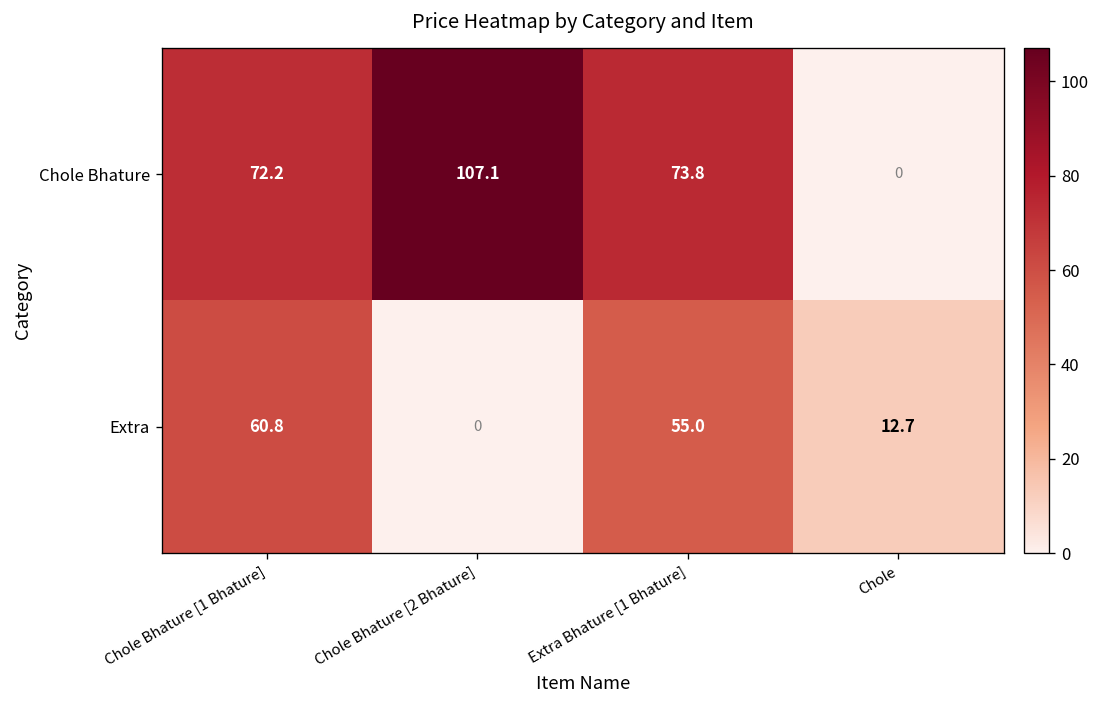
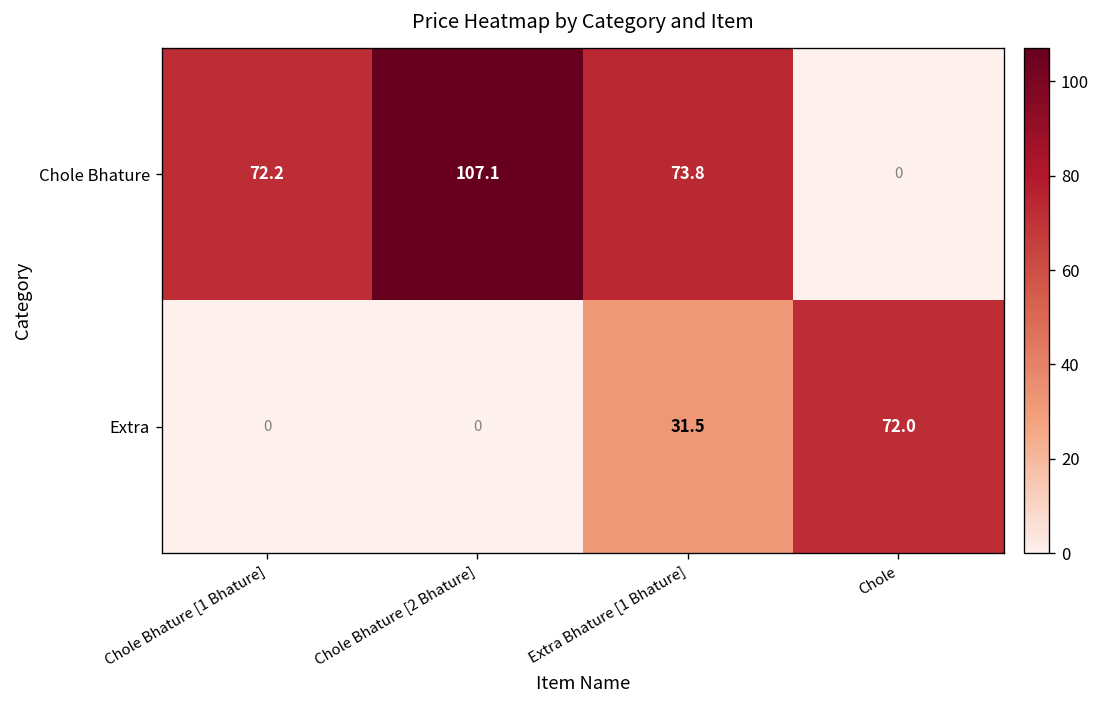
Extra, Chole Bhature [1 Bhature]: 60.8 -> 0
Extra, Extra Bhature [1 Bhature]: 55.0 -> 31.5
Extra, Chole: 12.7 -> 72.0
